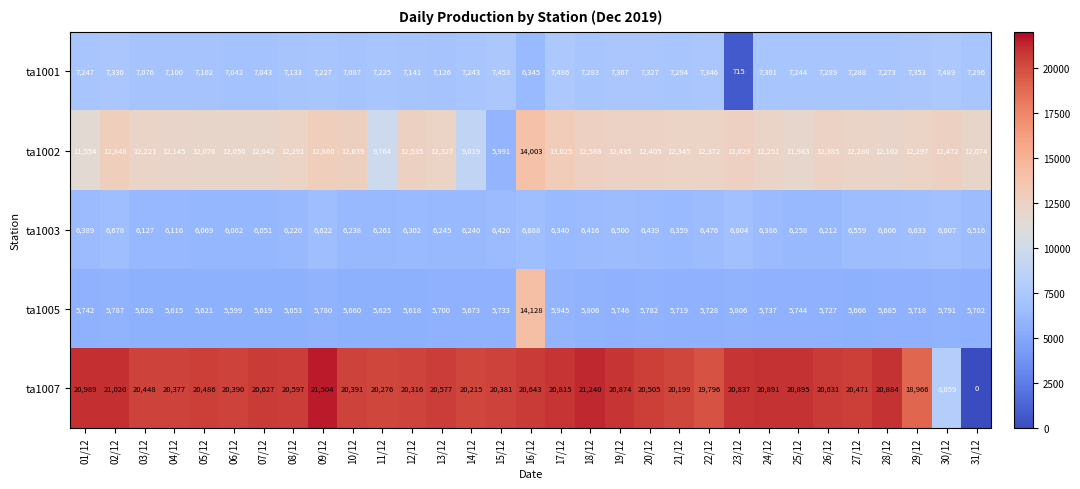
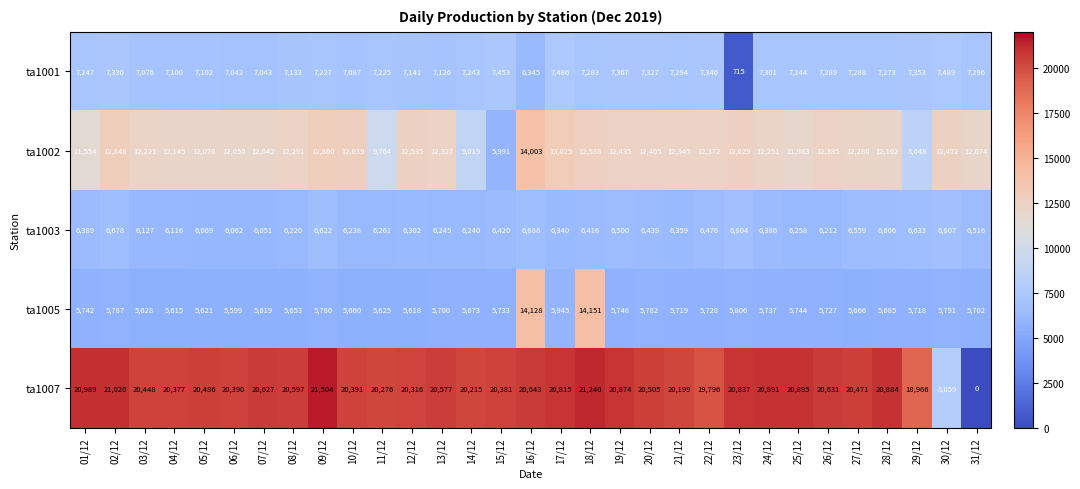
ta1002, 29/12: 12,297 -> 8,648
ta1005, 18/12: 5,806 -> 14,151
